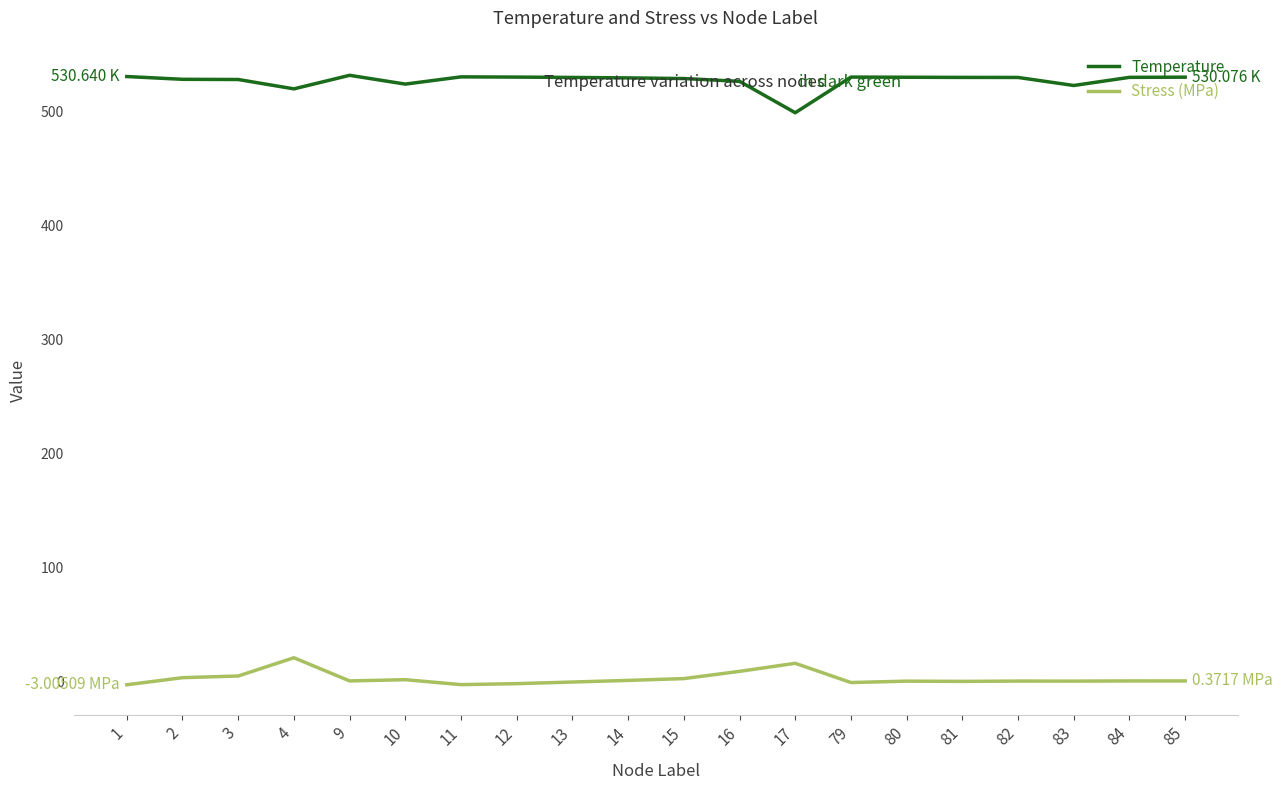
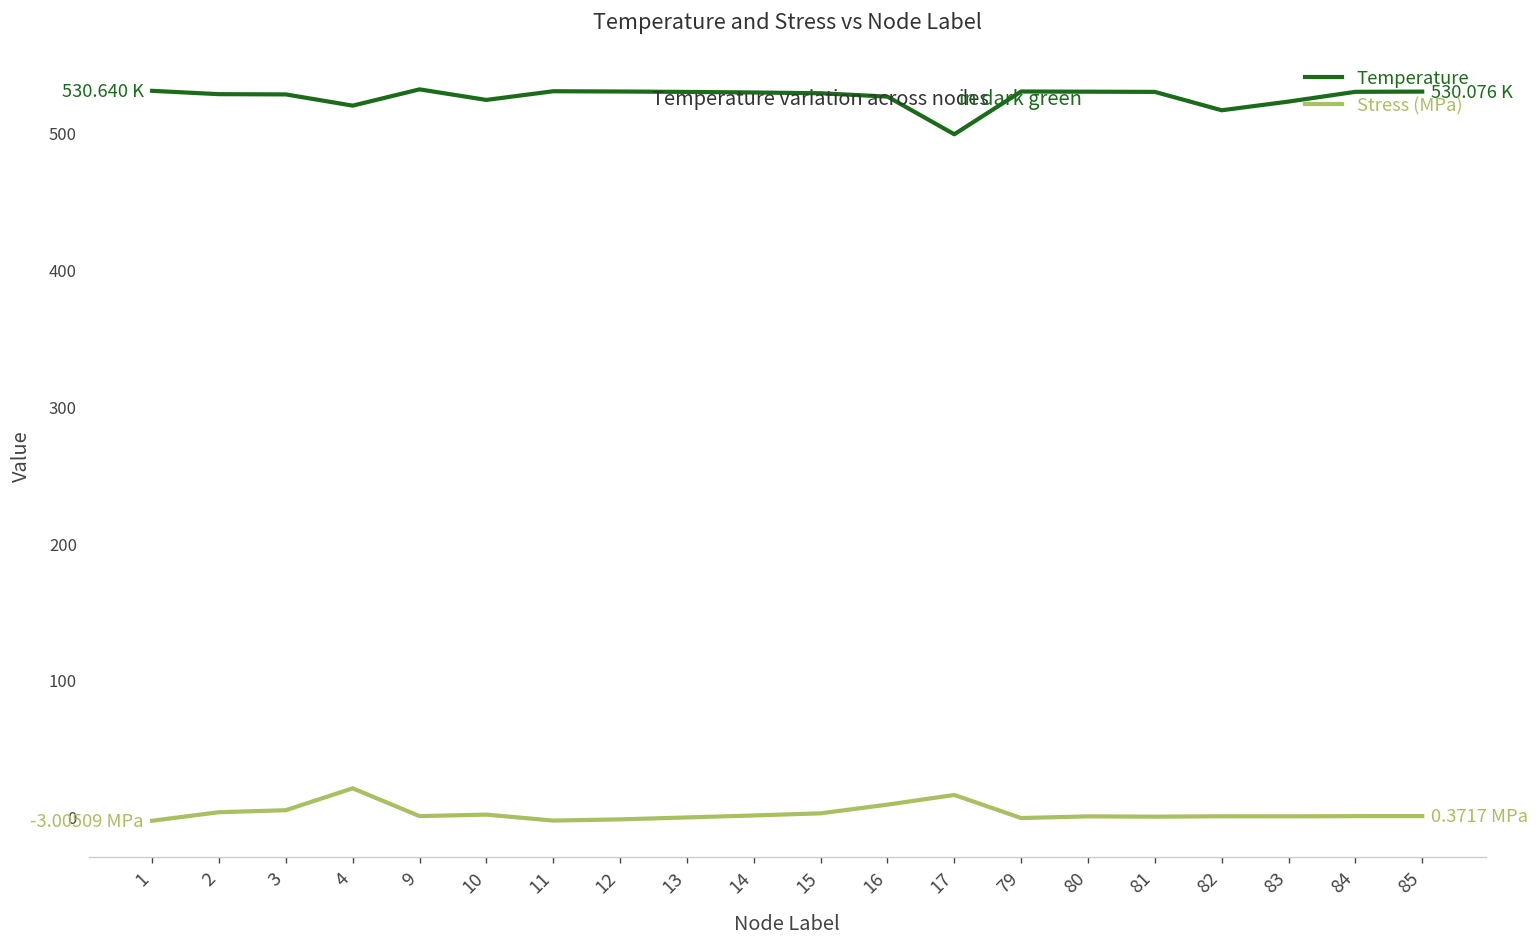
Temperature, 82: 530 -> 516
